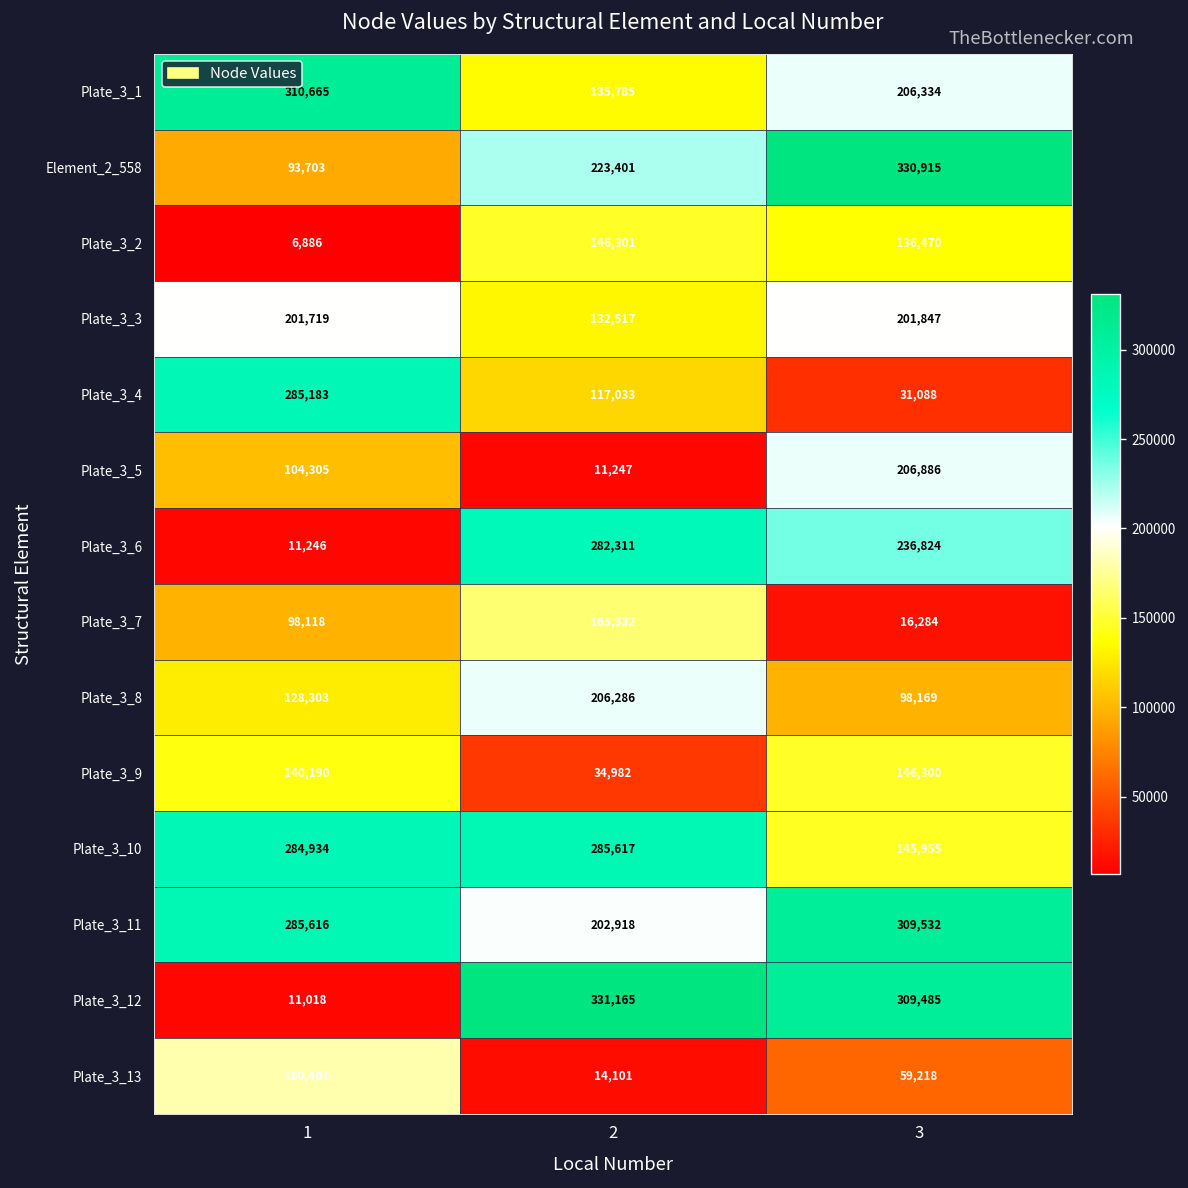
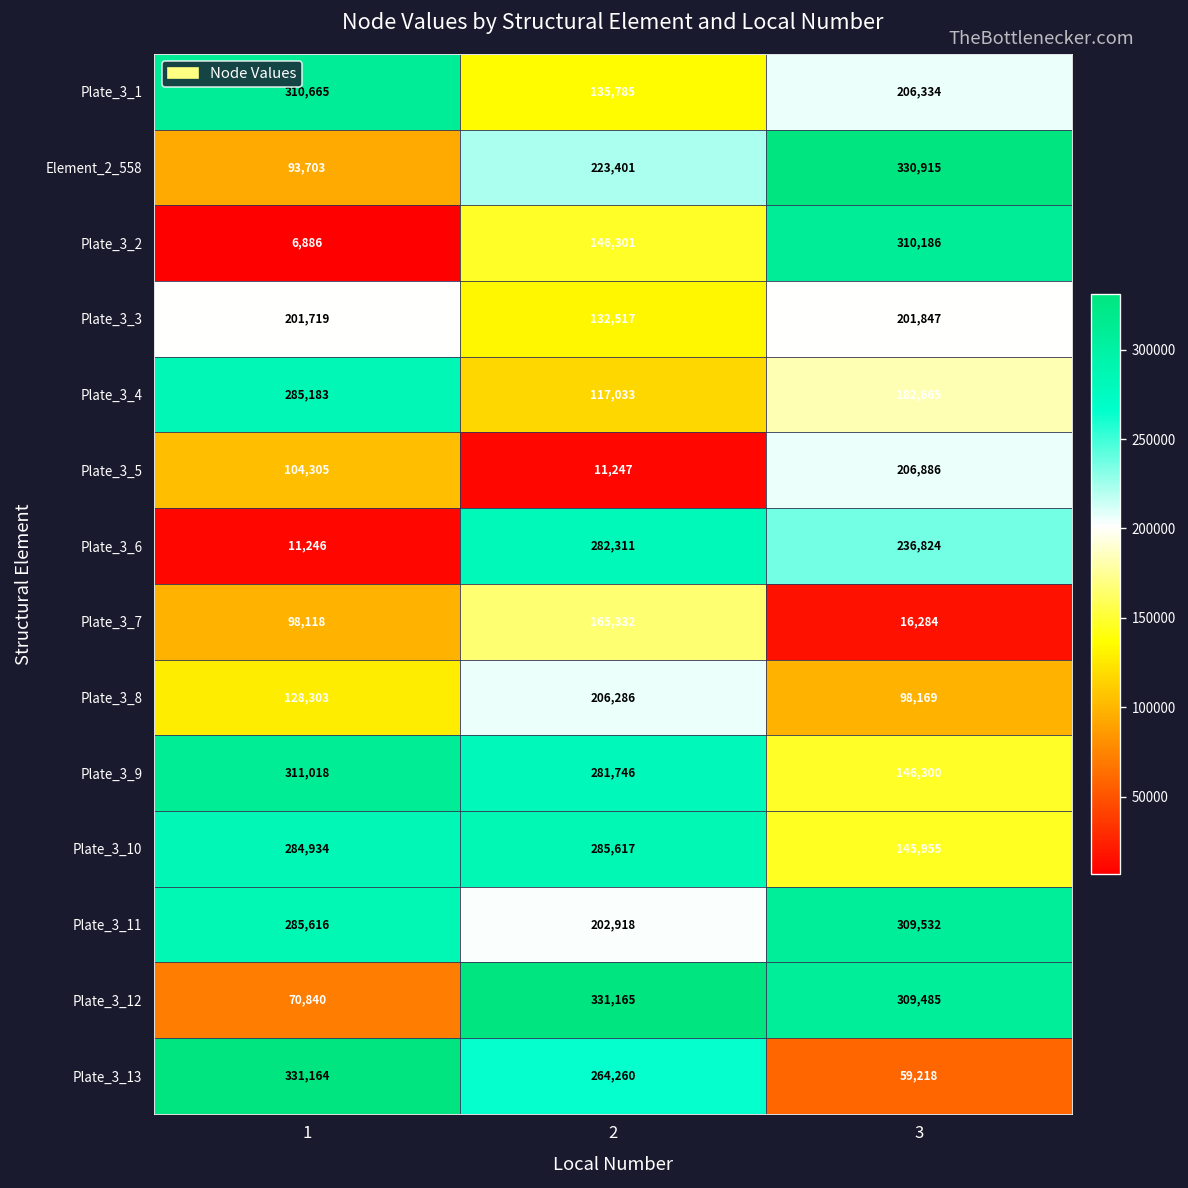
Plate_3_2, 3: 136,470 -> 310,186
Plate_3_4, 3: 31,088 -> 182,665
Plate_3_9, 1: 140,190 -> 311,018
Plate_3_9, 2: 34,982 -> 281,746
Plate_3_12, 1: 11,018 -> 70,840
Plate_3_13, 1: 180,461 -> 331,164
Plate_3_13, 2: 14,101 -> 264,260
